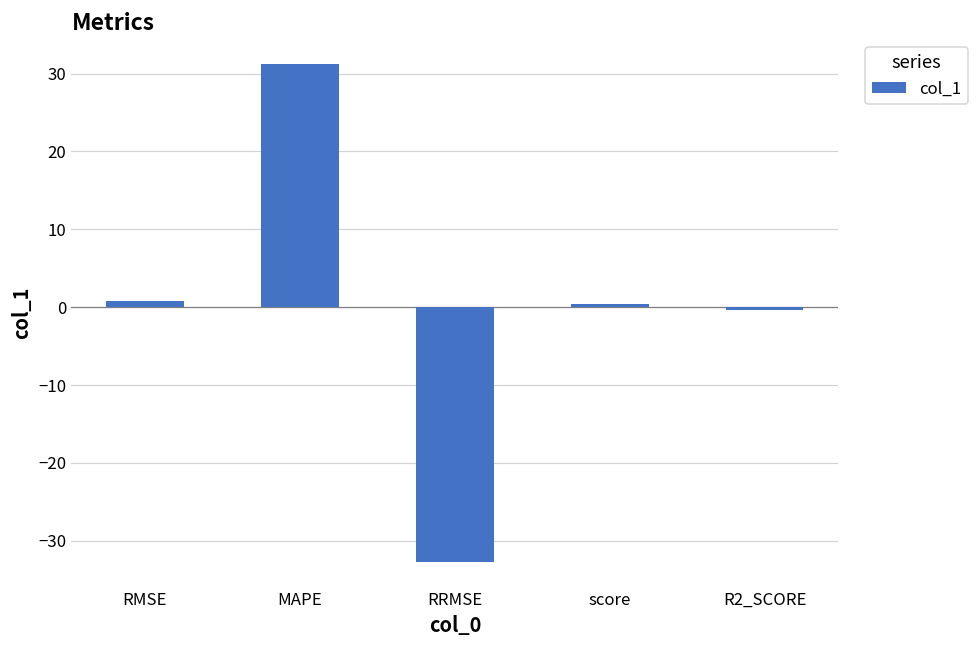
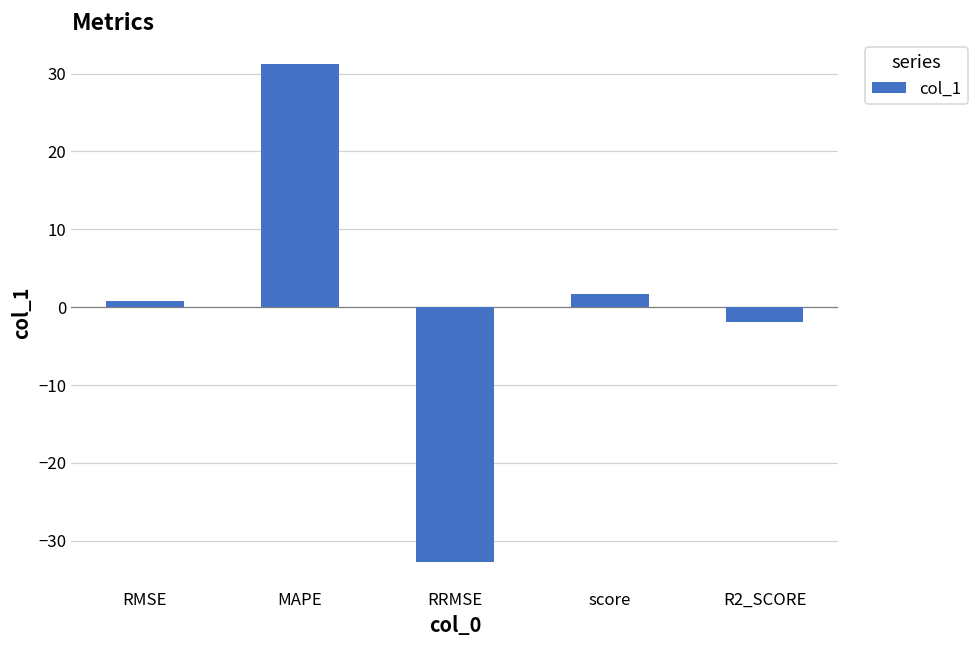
score: 0 -> 2
R2_SCORE: 0 -> -2
